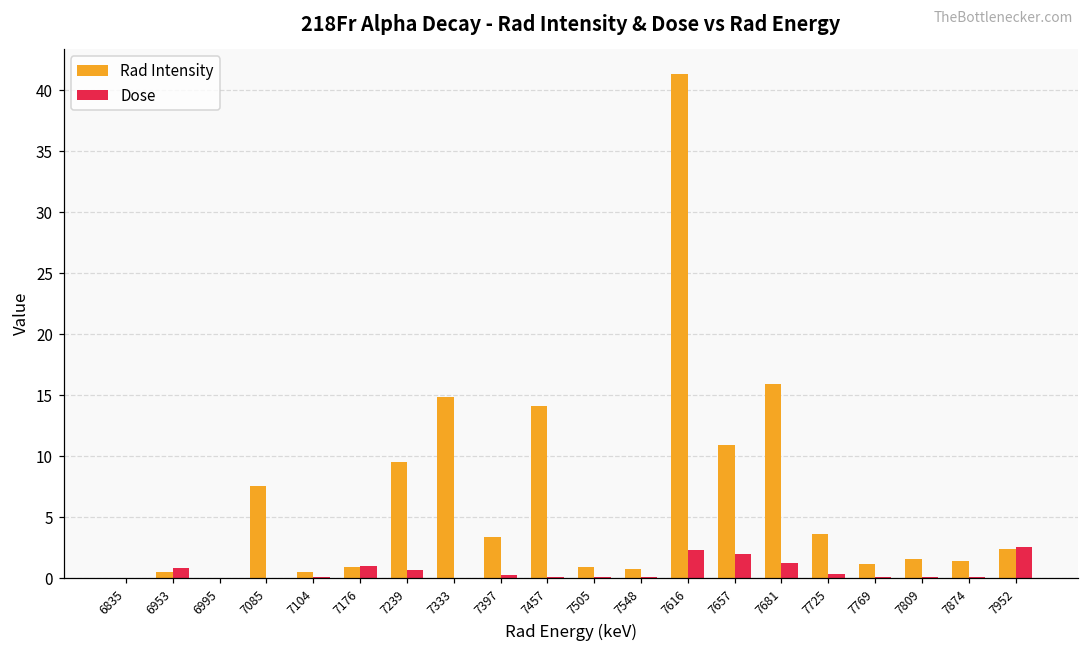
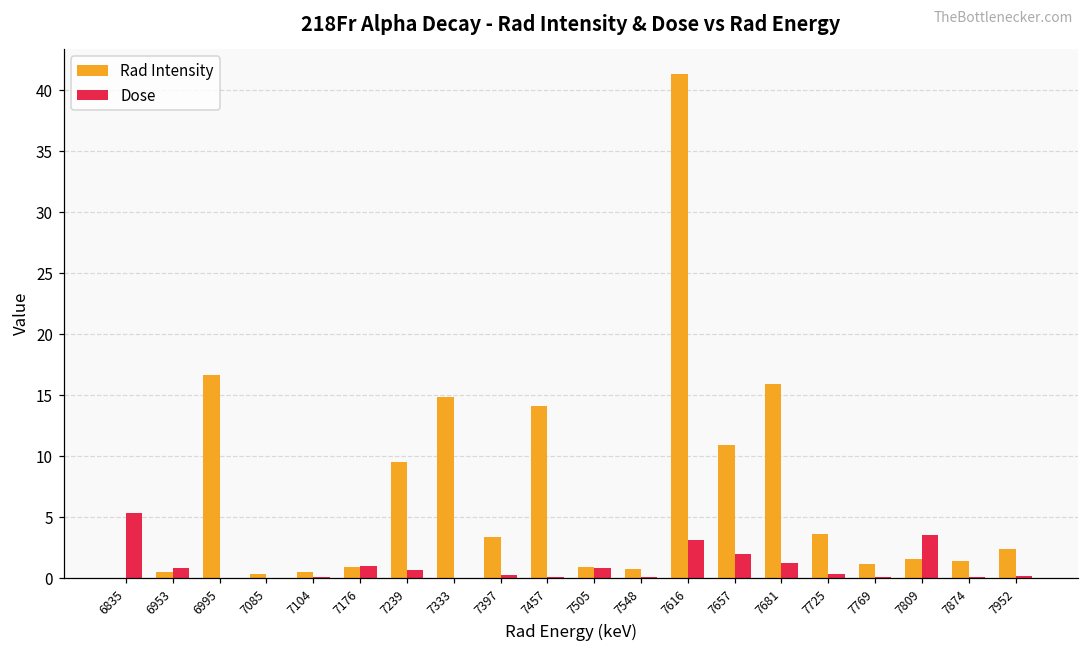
Dose, 6835: 0.0 -> 5.4
Rad Intensity, 6995: 0.0 -> 16.6
Rad Intensity, 7085: 7.6 -> 0.3
Dose, 7505: 0.1 -> 0.8
Dose, 7616: 2.3 -> 3.2
Dose, 7809: 0.1 -> 3.5
Dose, 7952: 2.5 -> 0.2
